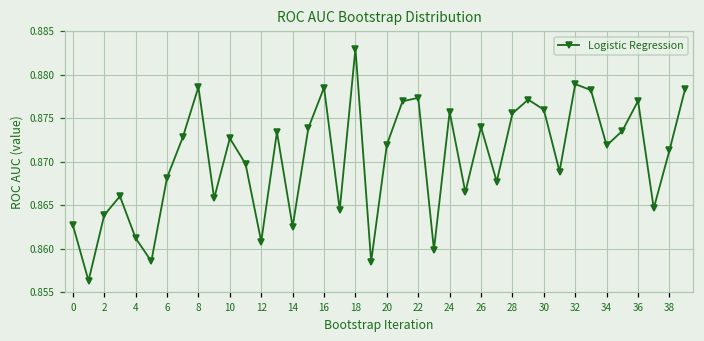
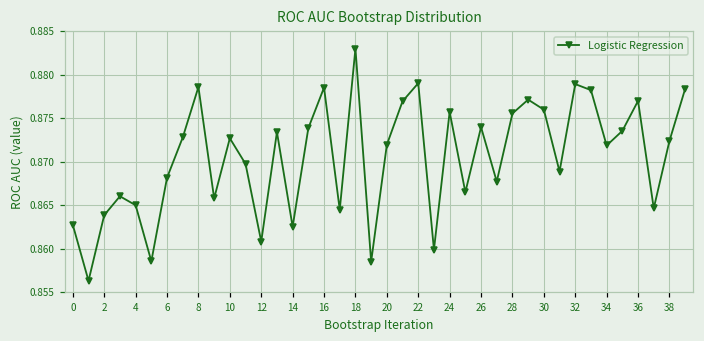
4: 0.861 -> 0.865
22: 0.877 -> 0.879
38: 0.871 -> 0.872
